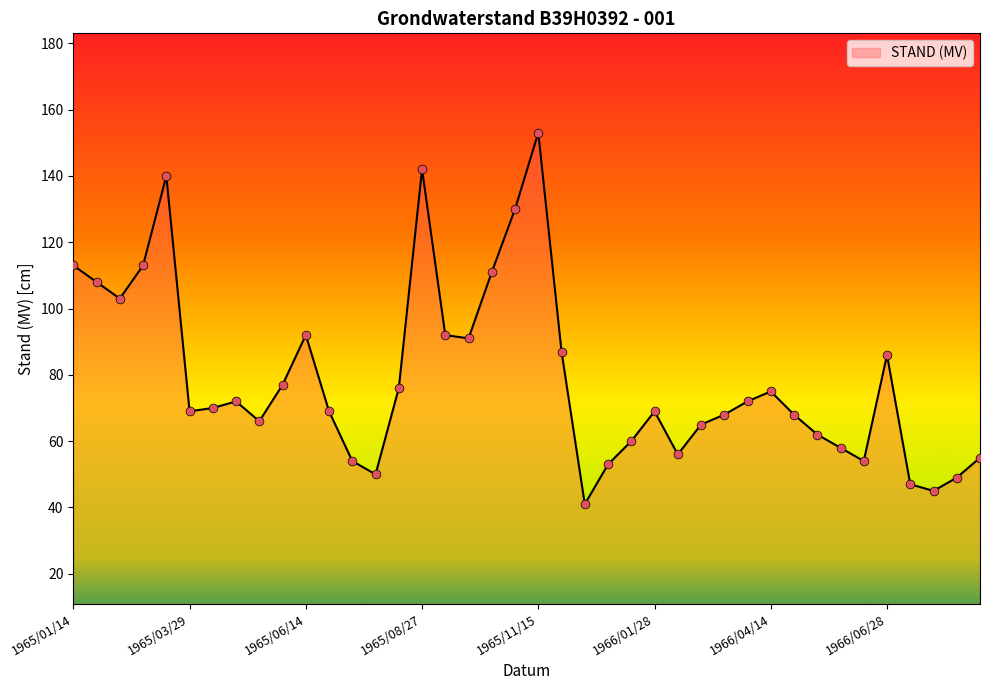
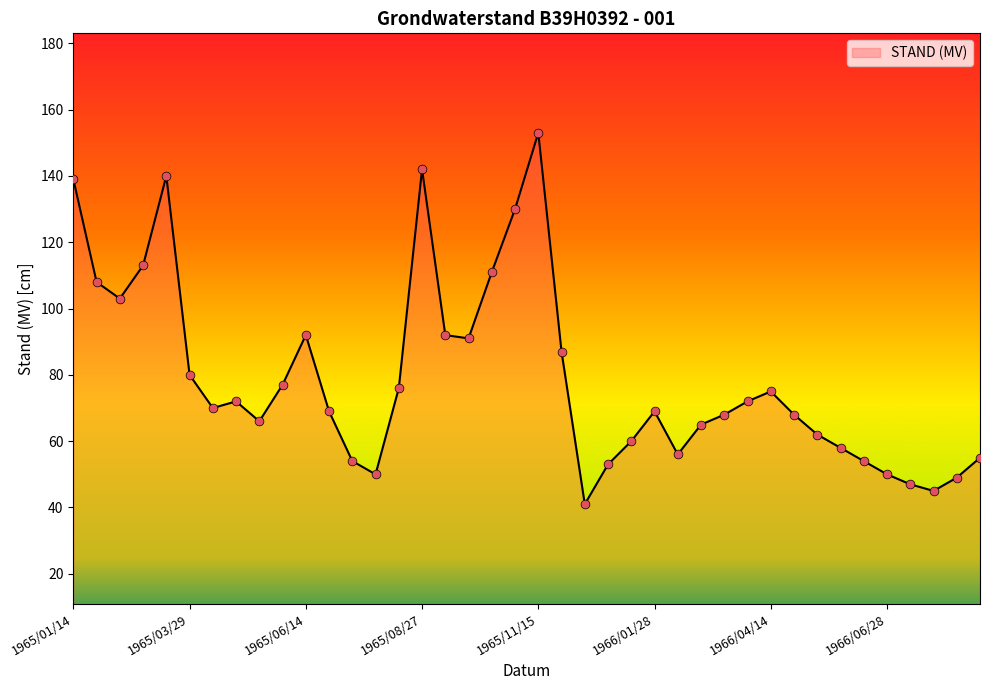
1965/01/14: 113 -> 139
1965/03/29: 69 -> 80
1966/06/28: 86 -> 50
